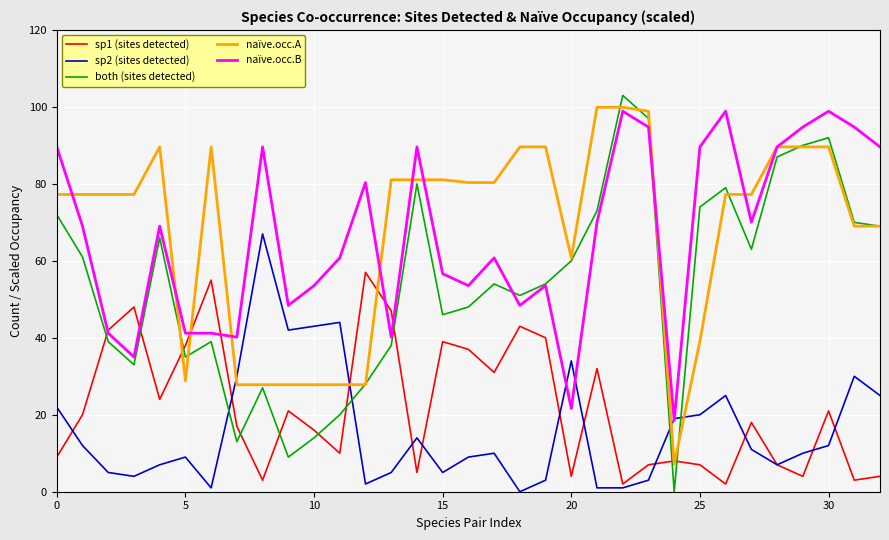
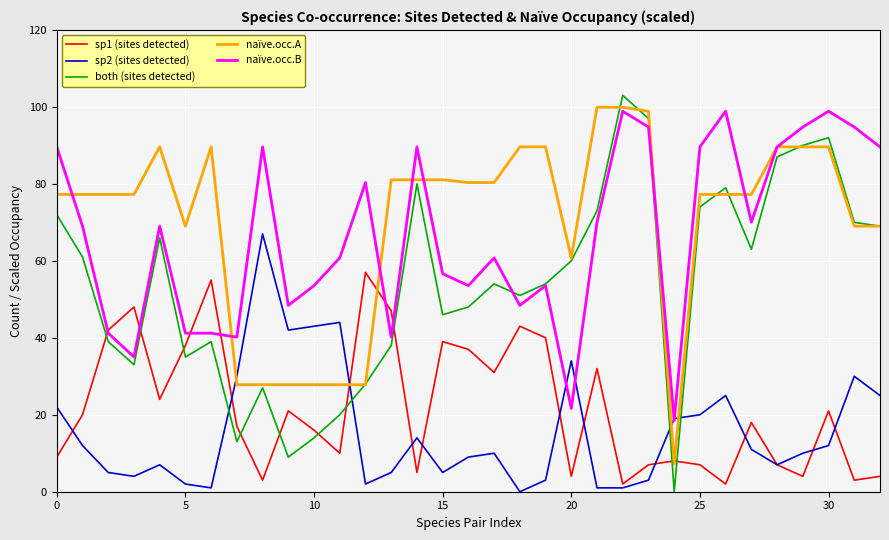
sp2 (sites detected), 5: 9 -> 2
naïve.occ.A, 5: 29 -> 69
naïve.occ.A, 25: 39 -> 77
